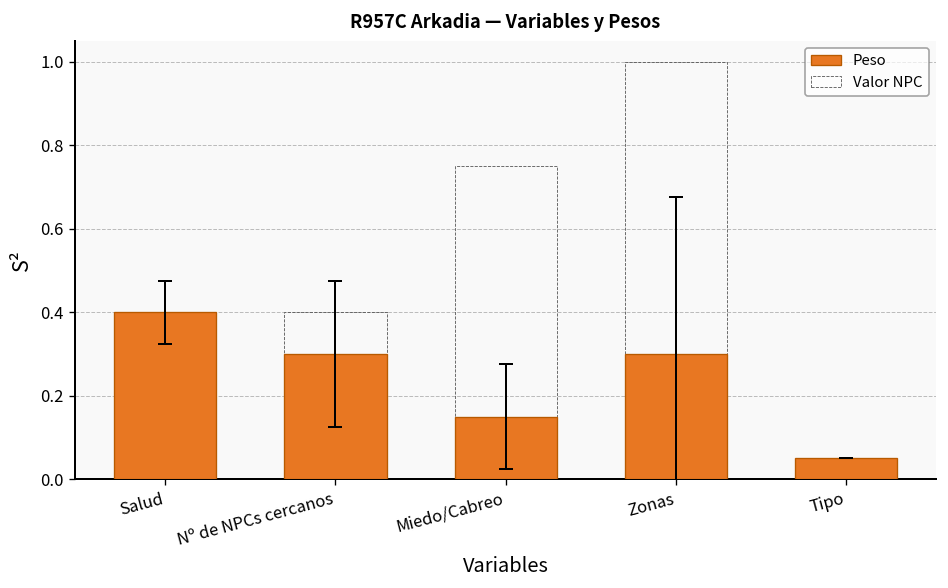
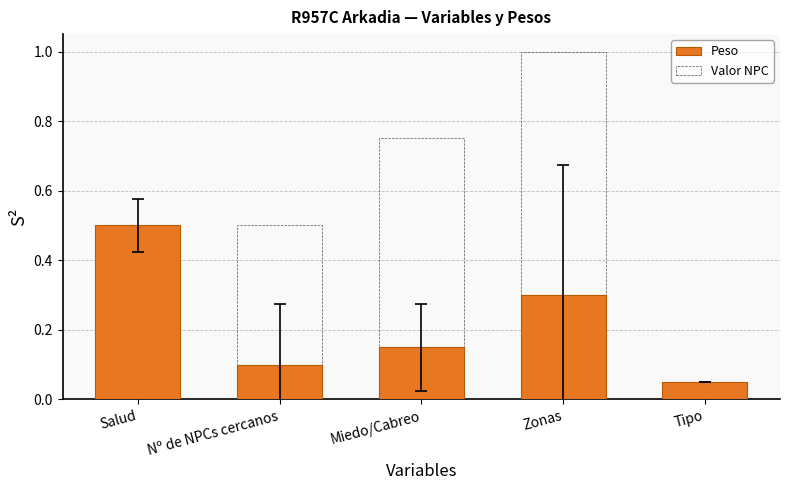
Peso, Salud: 0.4 -> 0.5
Peso, Nº de NPCs cercanos: 0.3 -> 0.1
Valor NPC, Nº de NPCs cercanos: 0.4 -> 0.5
